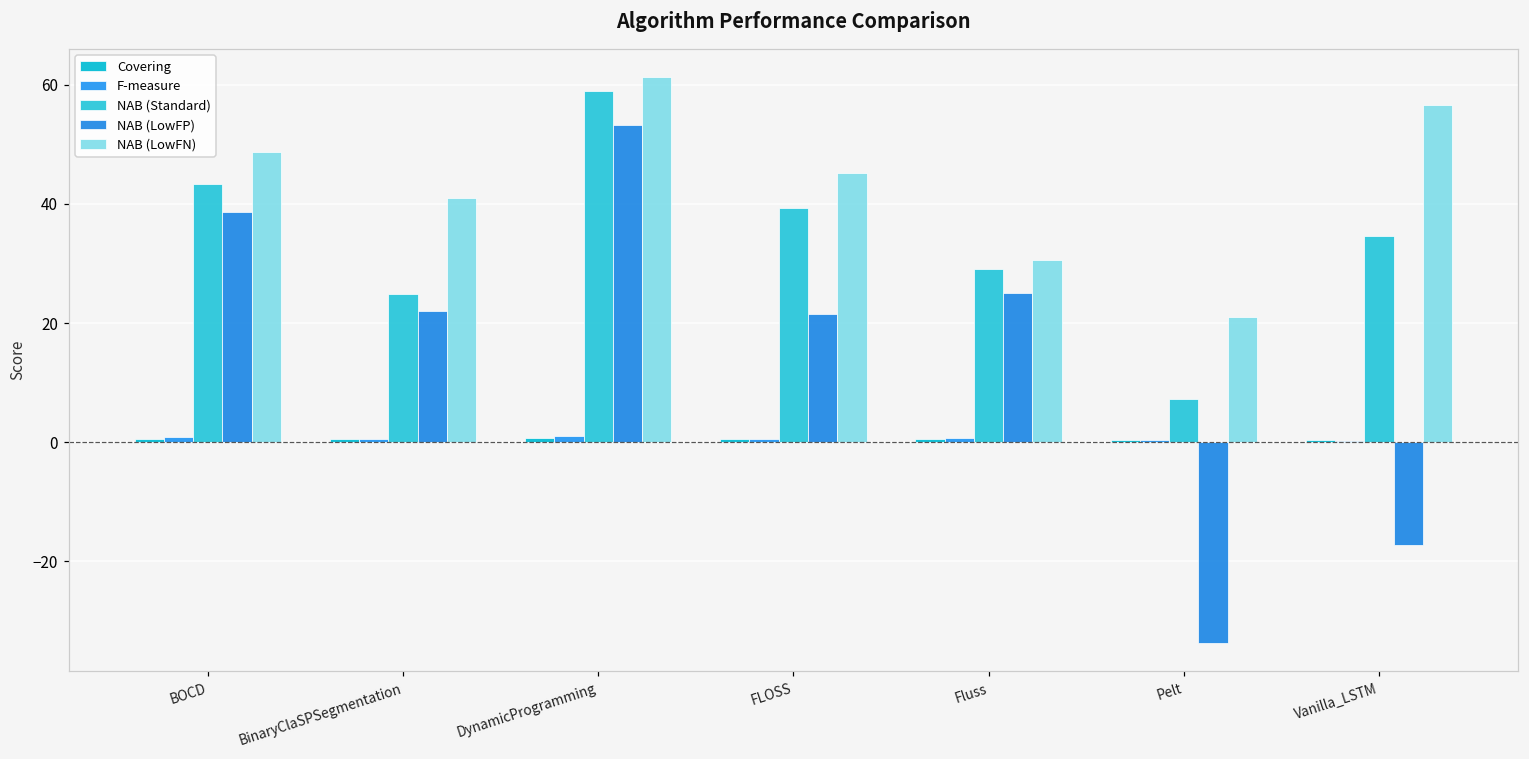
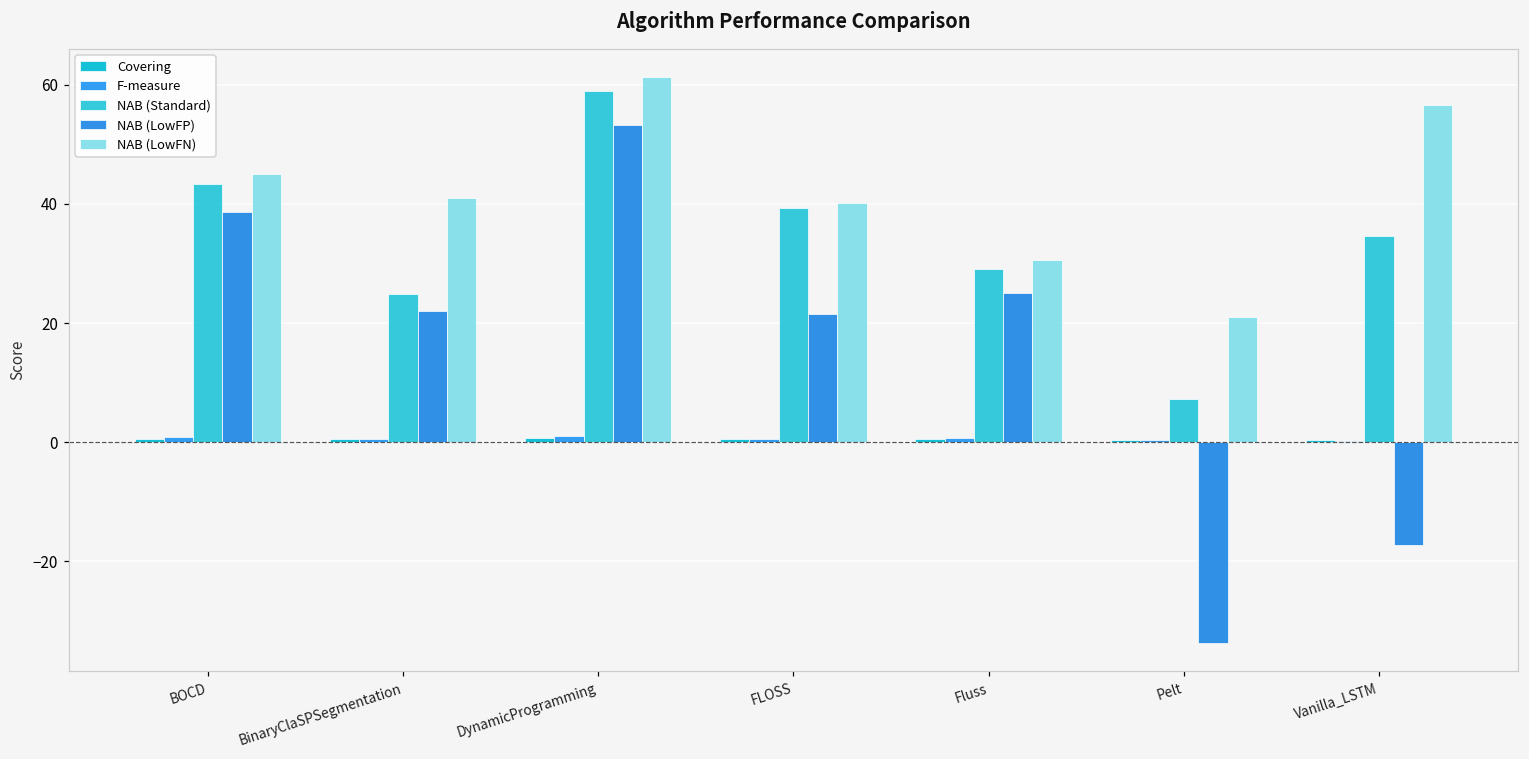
NAB (LowFN), BOCD: 49 -> 45
NAB (LowFN), FLOSS: 45 -> 40
